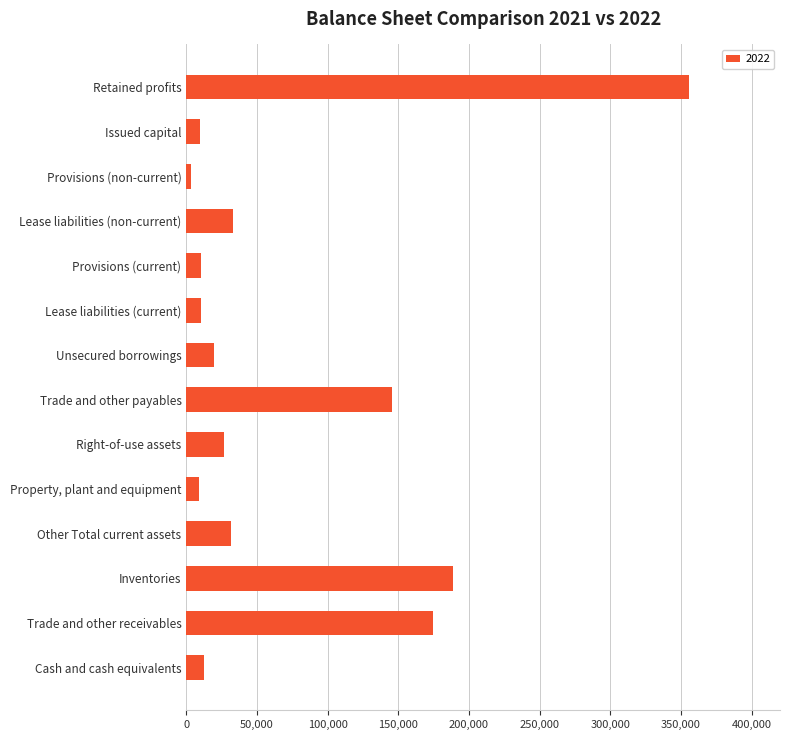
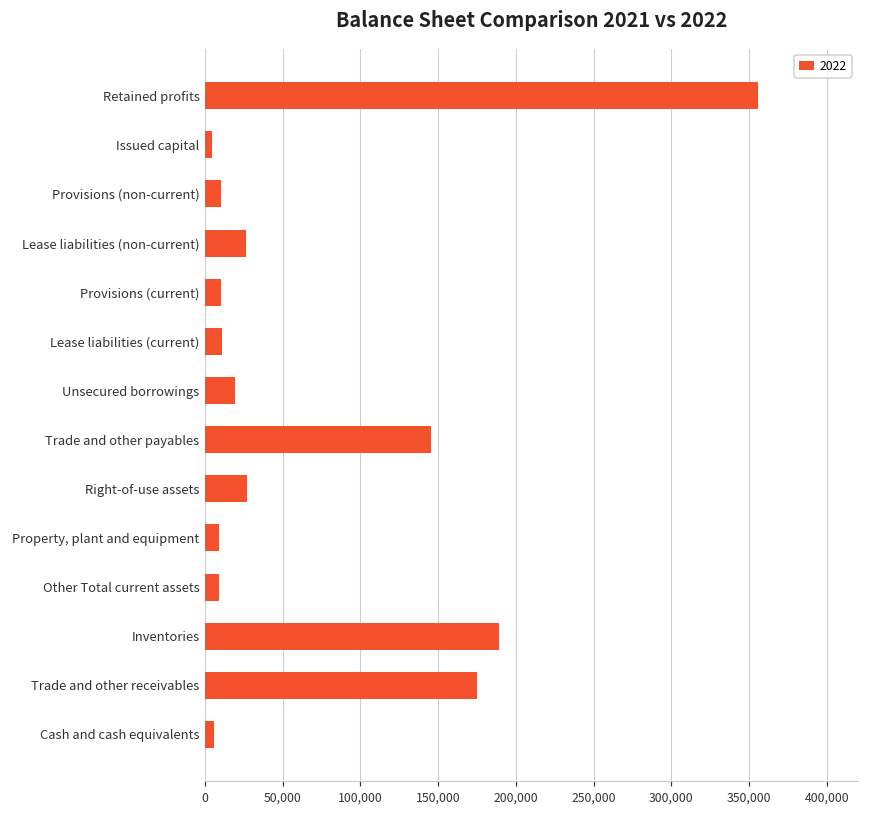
Issued capital: 10,000 -> 4,000
Provisions (non-current): 3,000 -> 10,000
Lease liabilities (non-current): 33,000 -> 26,000
Other Total current assets: 32,000 -> 9,000
Cash and cash equivalents: 13,000 -> 6,000
